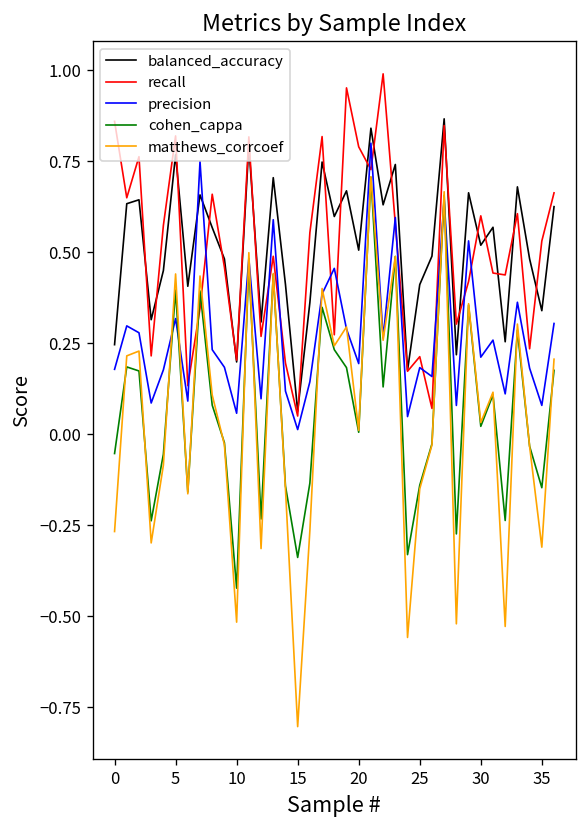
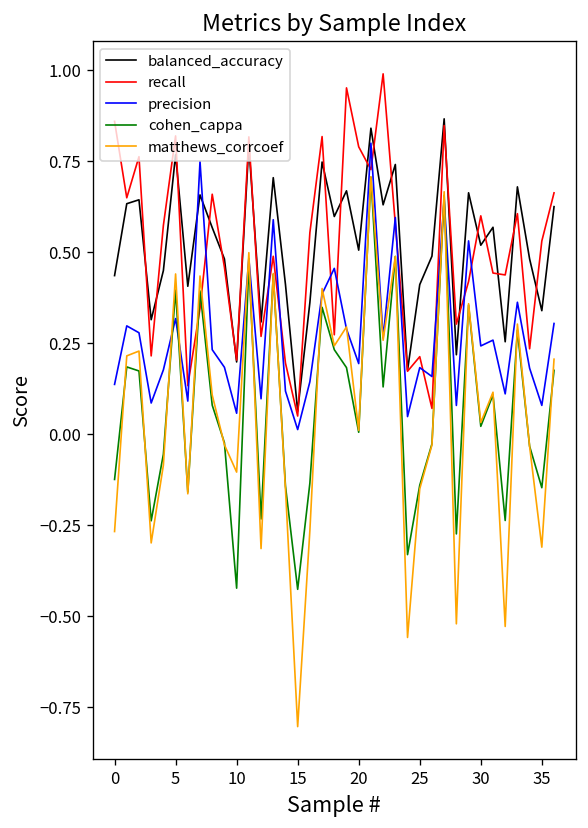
balanced_accuracy, 0: 0.25 -> 0.44
precision, 0: 0.18 -> 0.14
cohen_cappa, 0: -0.05 -> -0.12
matthews_corrcoef, 10: -0.52 -> -0.10
cohen_cappa, 15: -0.34 -> -0.43
precision, 30: 0.21 -> 0.24
